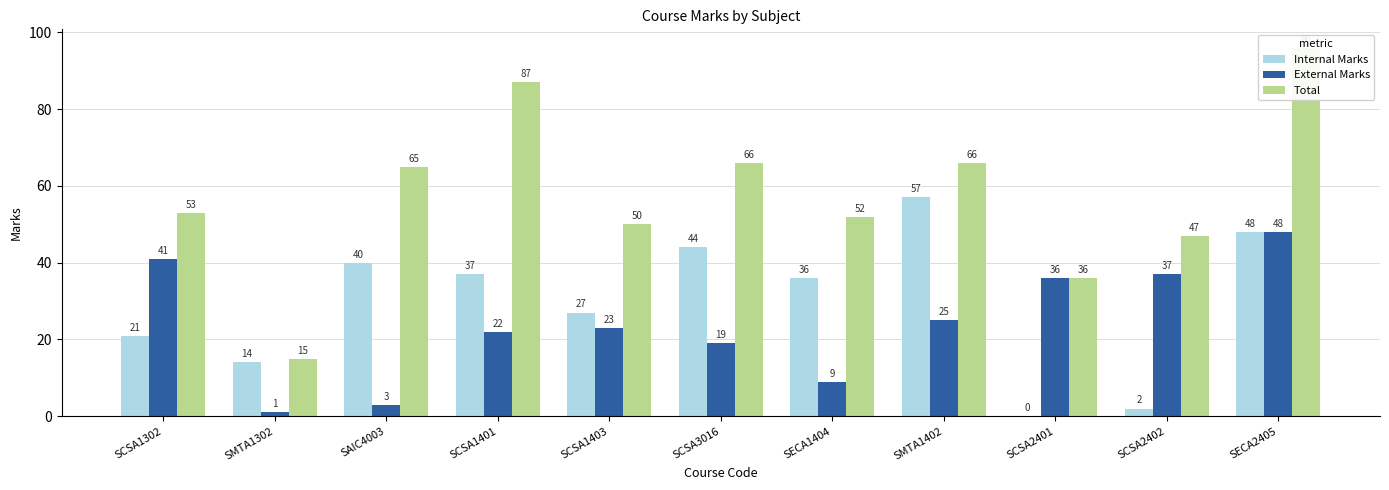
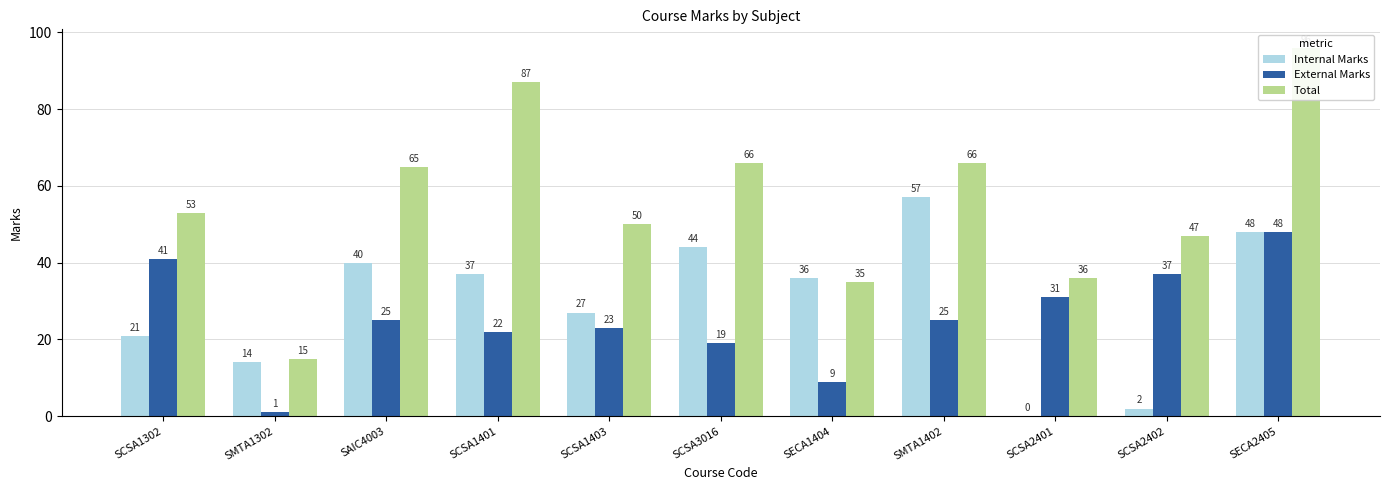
External Marks, SAIC4003: 3 -> 25
Total, SECA1404: 52 -> 35
External Marks, SCSA2401: 36 -> 31
